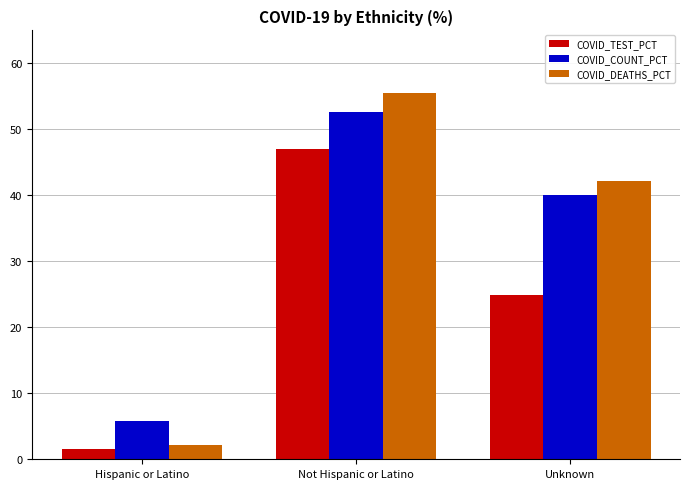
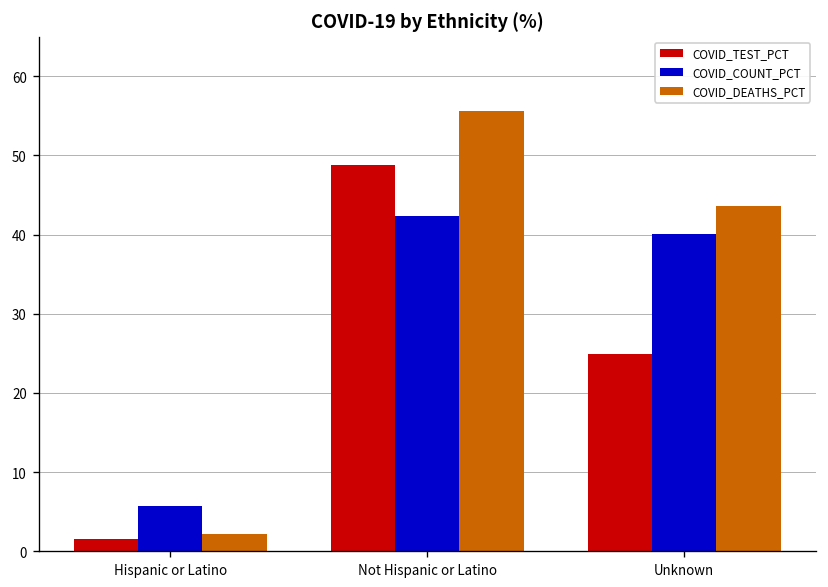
COVID_TEST_PCT, Not Hispanic or Latino: 47 -> 49
COVID_COUNT_PCT, Not Hispanic or Latino: 53 -> 42
COVID_DEATHS_PCT, Unknown: 42 -> 44
